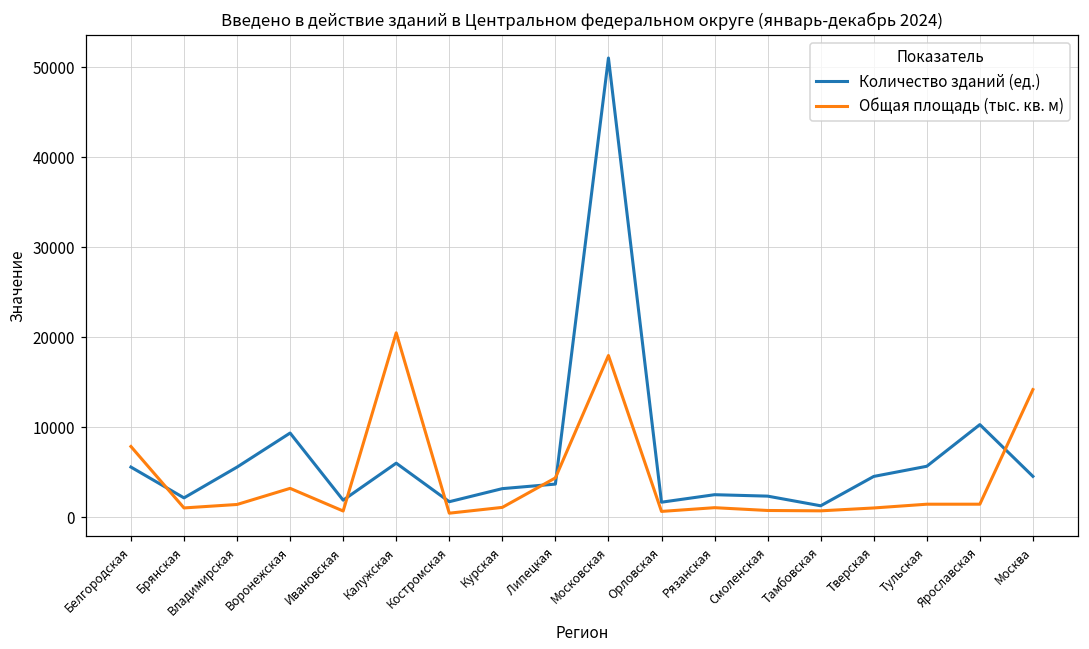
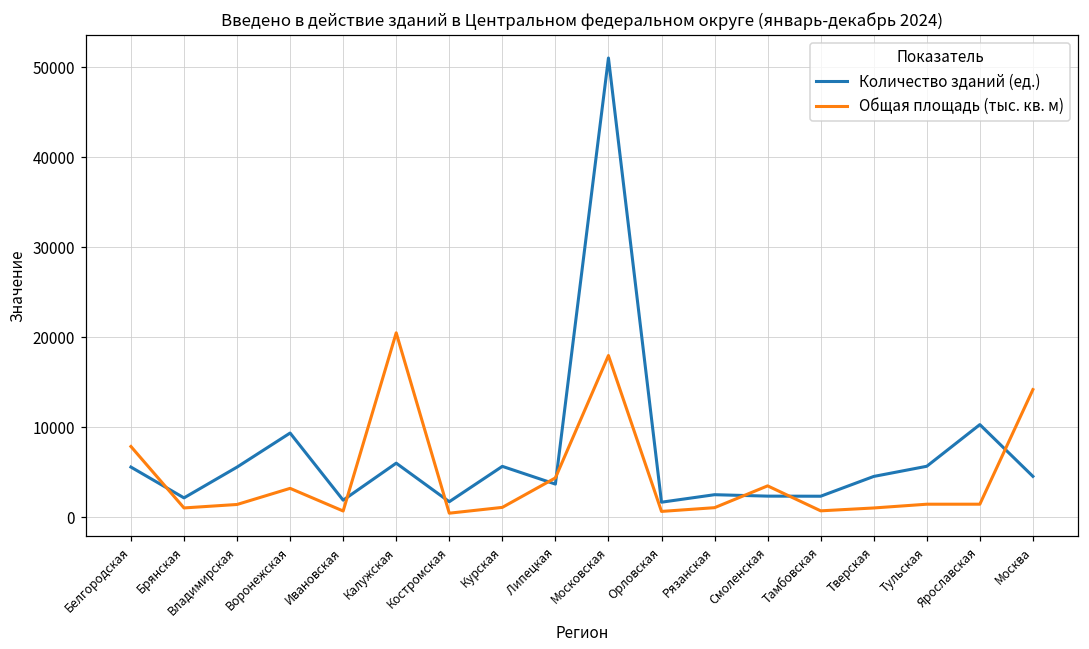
Количество зданий (ед.), Курская: 3000 -> 6000
Общая площадь (тыс. кв. м), Смоленская: 1000 -> 3000
Количество зданий (ед.), Тамбовская: 1000 -> 2000
